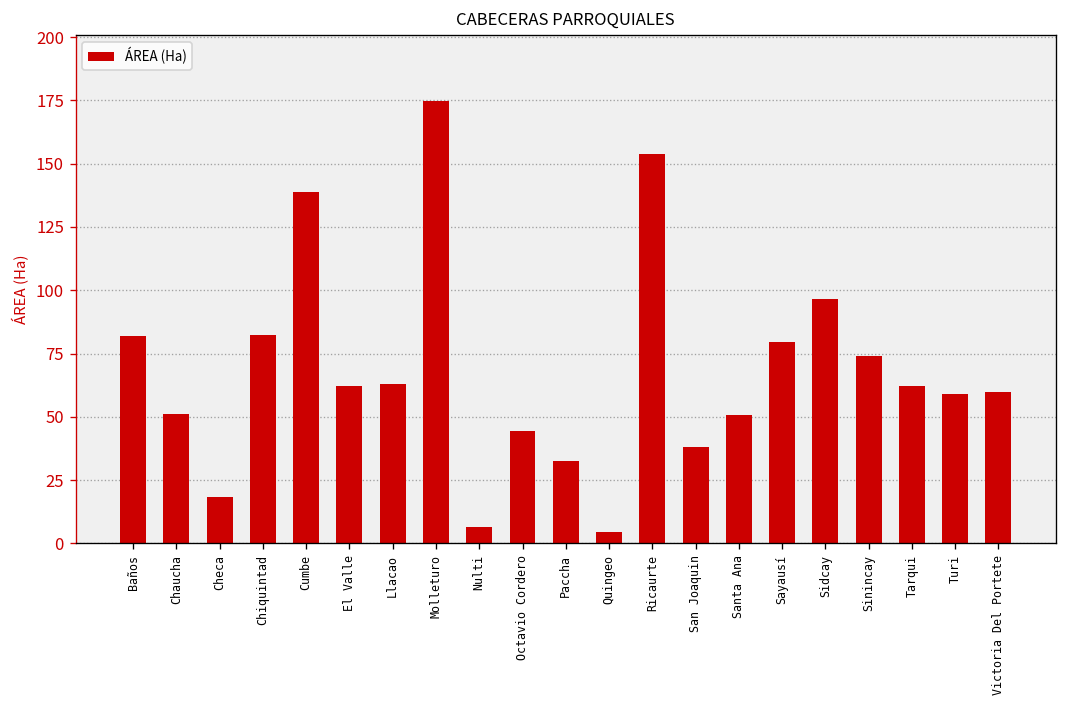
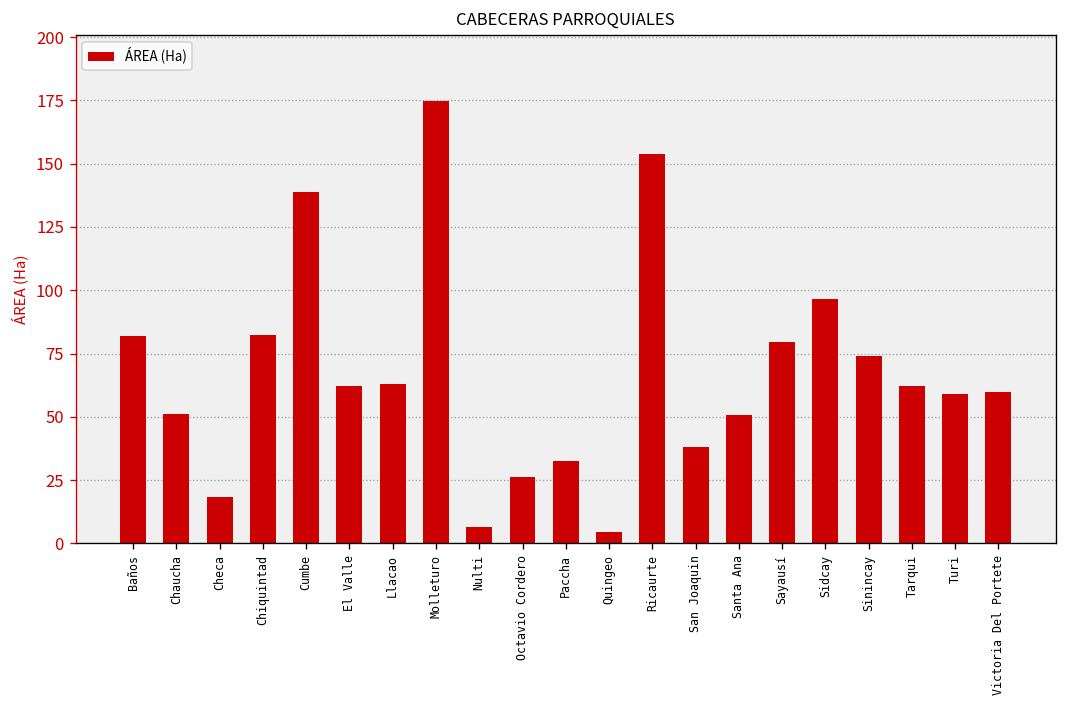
Octavio Cordero: 44 -> 26
